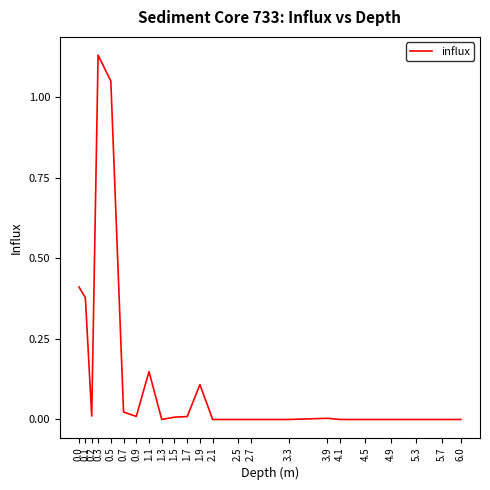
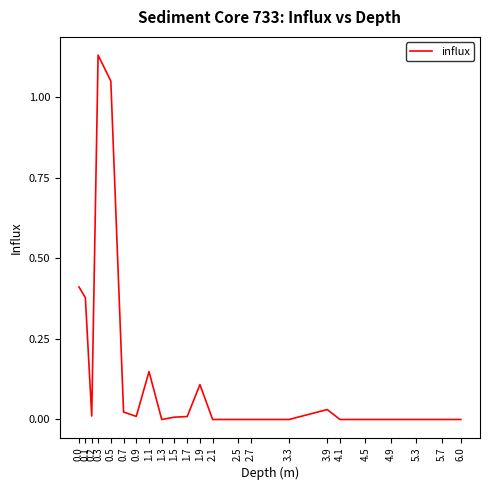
3.9: 0.00 -> 0.03
